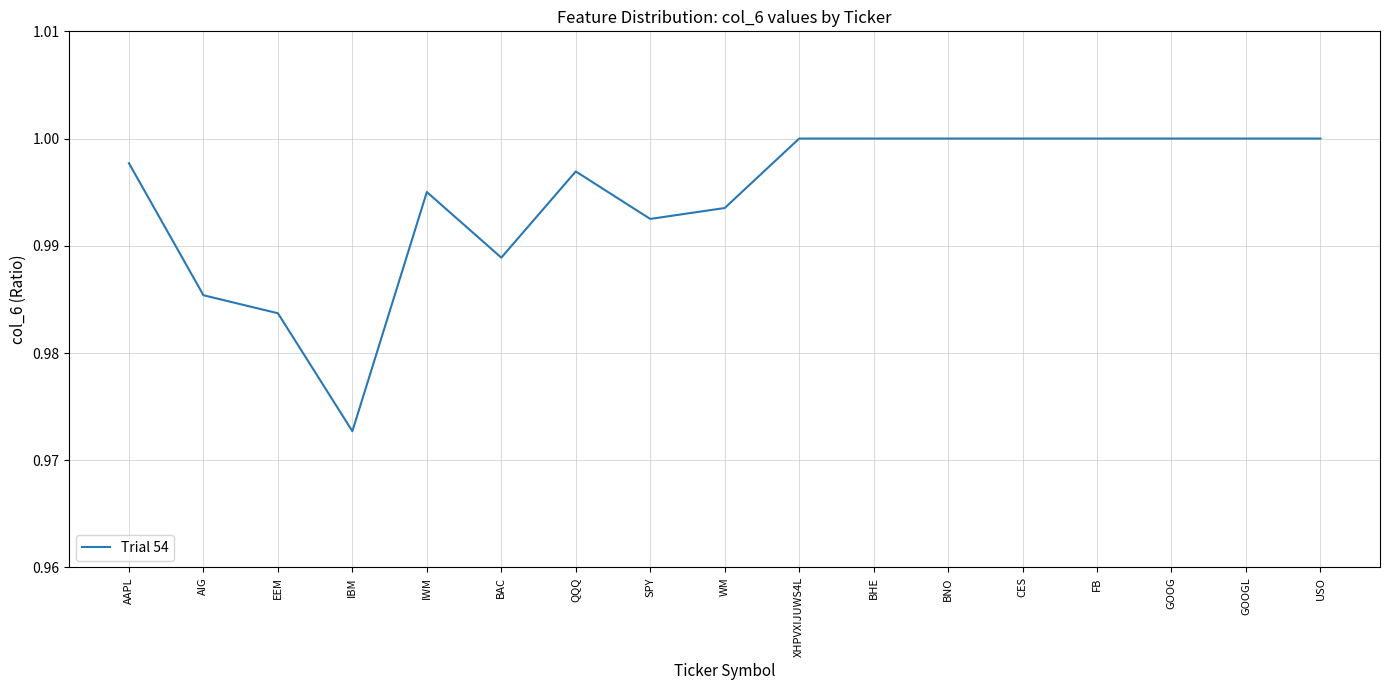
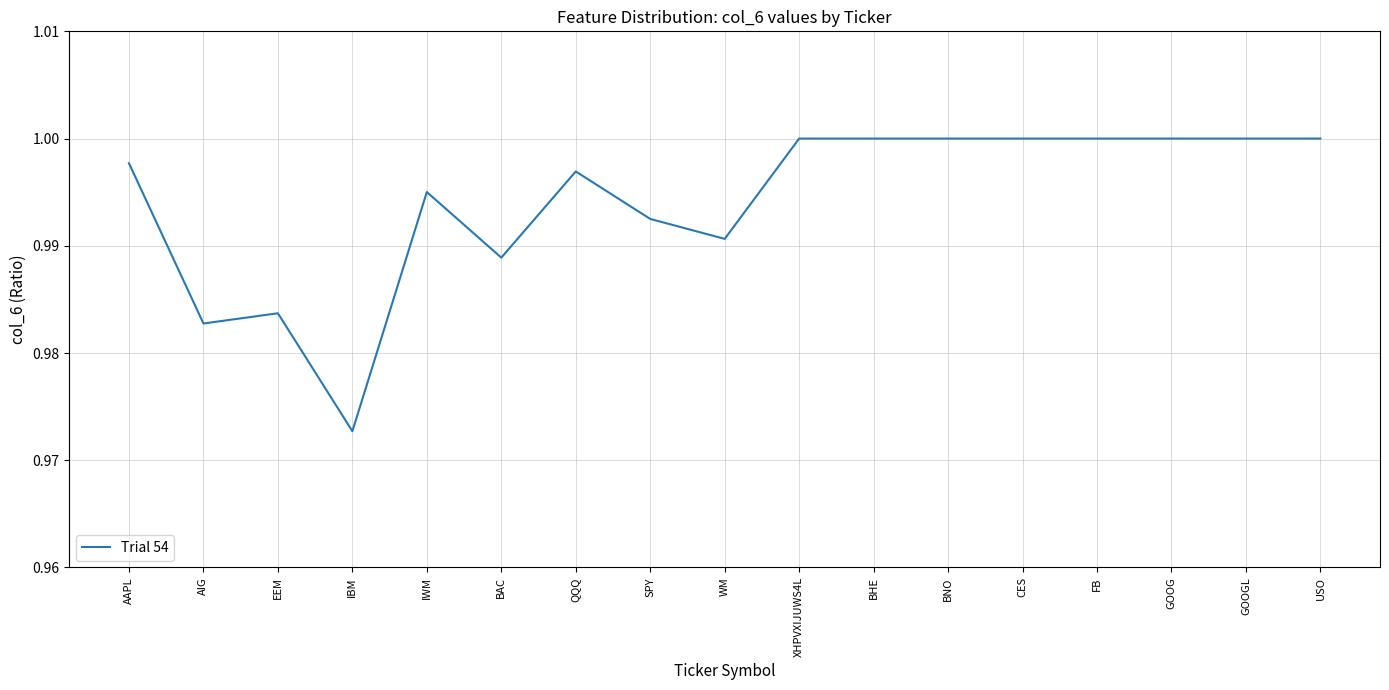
AIG: 0.9854 -> 0.9828
WM: 0.9935 -> 0.9906
